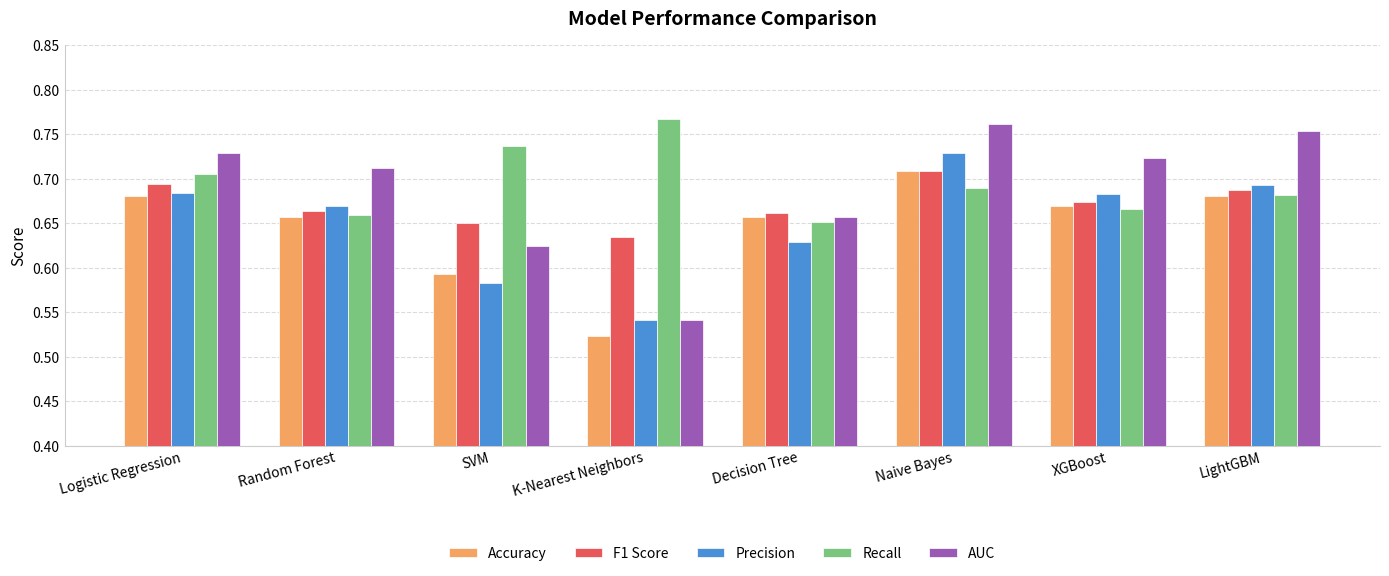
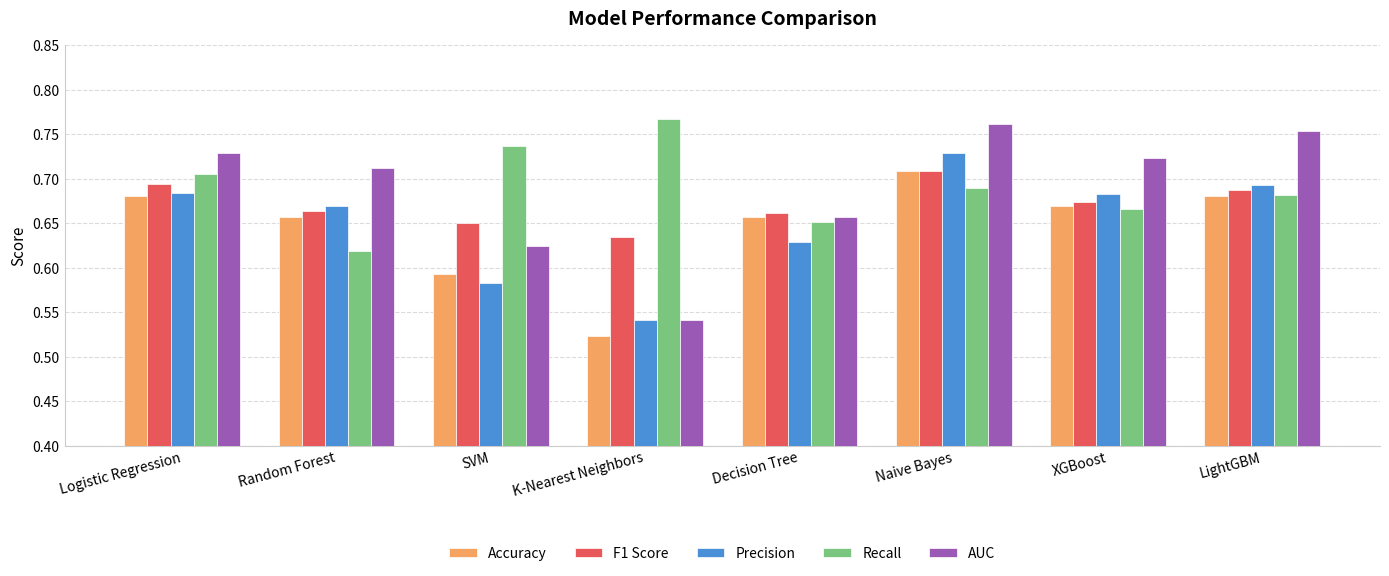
Recall, Random Forest: 0.66 -> 0.62
